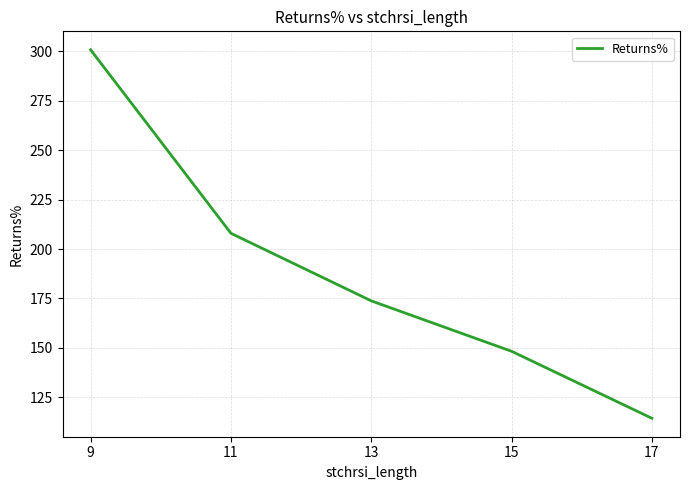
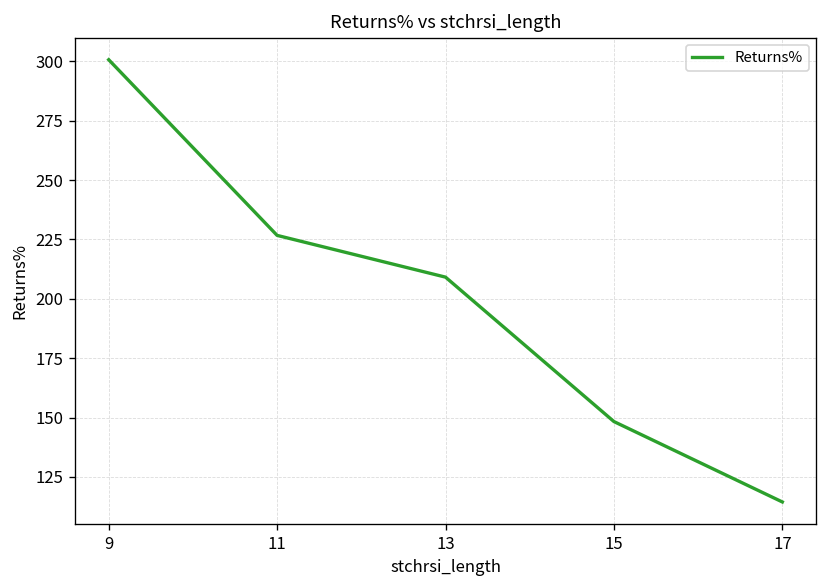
11: 208 -> 227
13: 174 -> 209
